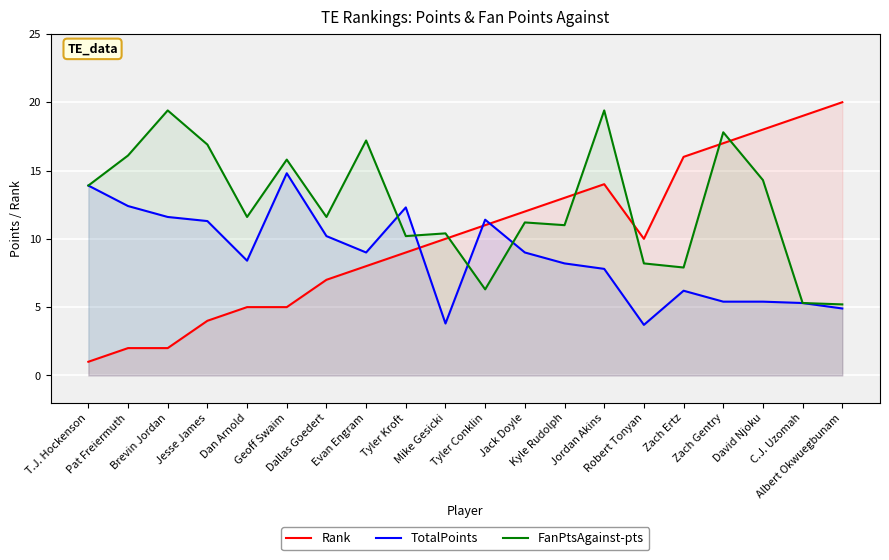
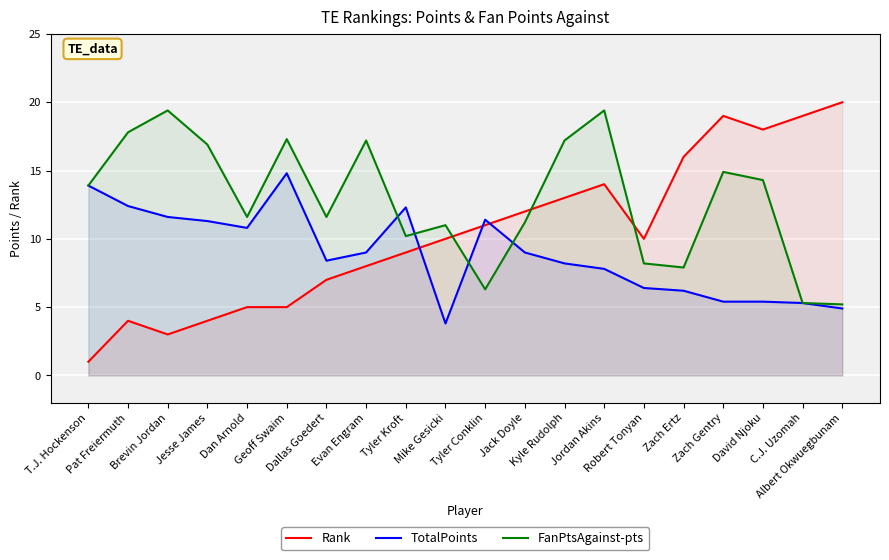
Rank, Pat Freiermuth: 2 -> 4
FanPtsAgainst-pts, Pat Freiermuth: 16.1 -> 17.8
Rank, Brevin Jordan: 2 -> 3
TotalPoints, Dan Arnold: 8.4 -> 10.8
FanPtsAgainst-pts, Geoff Swaim: 15.8 -> 17.3
TotalPoints, Dallas Goedert: 10.2 -> 8.4
FanPtsAgainst-pts, Mike Gesicki: 10.4 -> 11.0
FanPtsAgainst-pts, Kyle Rudolph: 11.0 -> 17.2
TotalPoints, Robert Tonyan: 3.7 -> 6.4
Rank, Zach Gentry: 17 -> 19
FanPtsAgainst-pts, Zach Gentry: 17.8 -> 14.9
